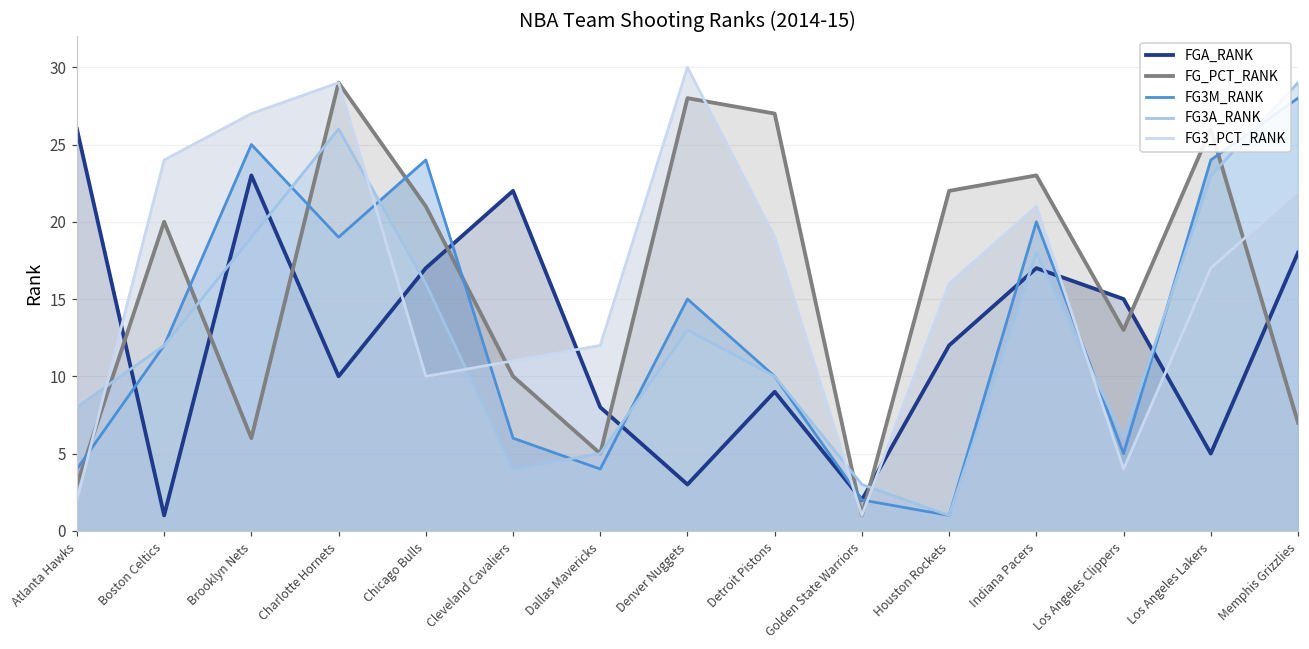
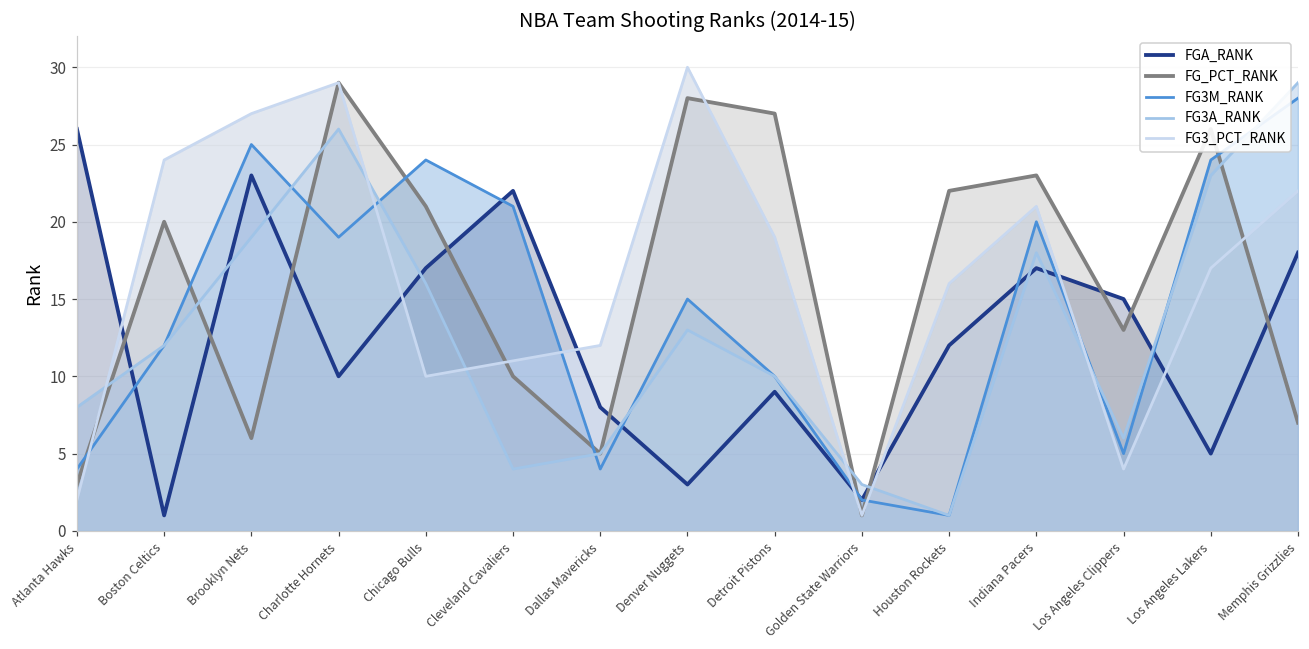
FG3M_RANK, Cleveland Cavaliers: 6 -> 21
